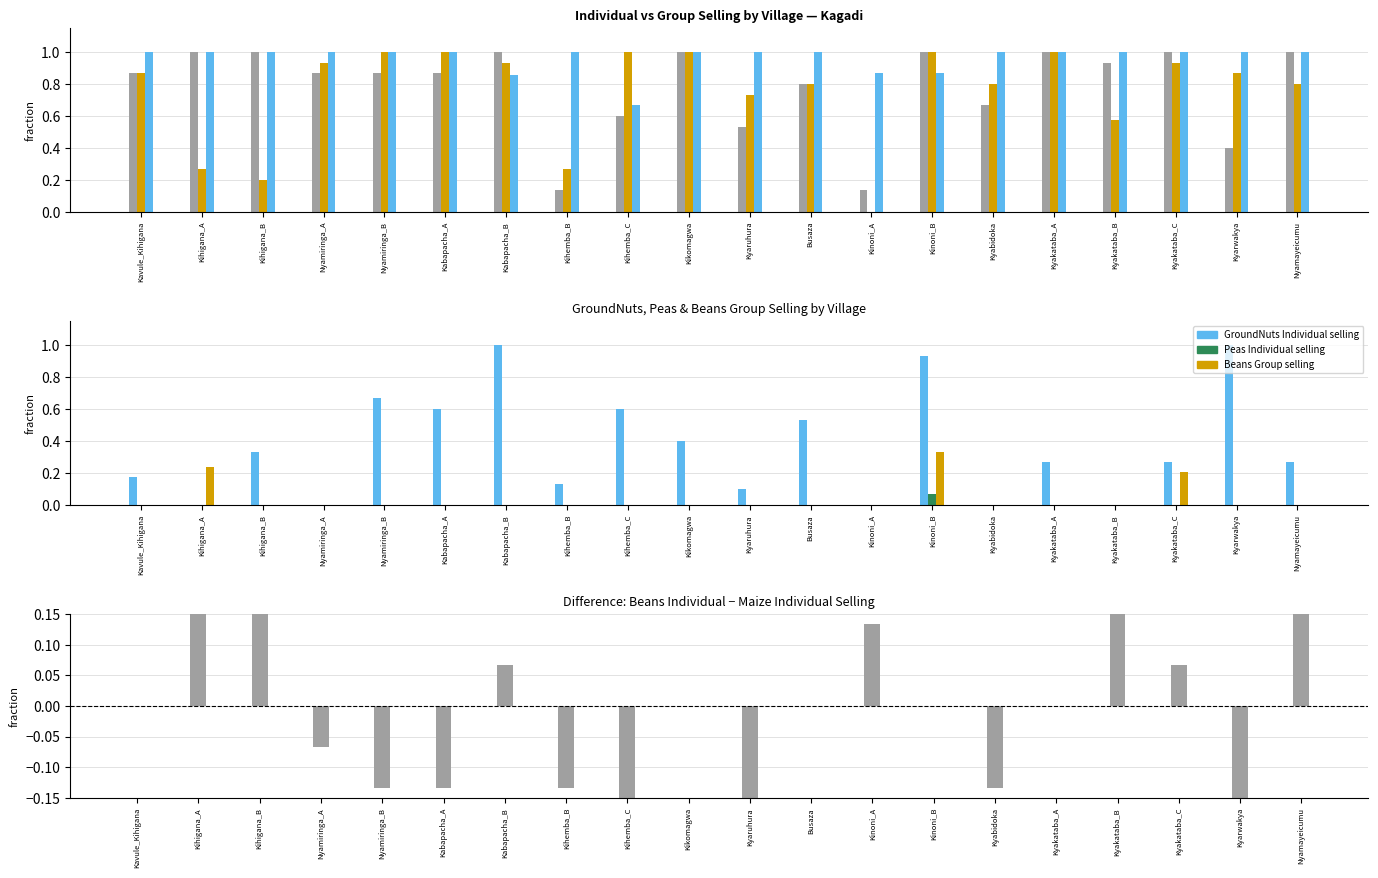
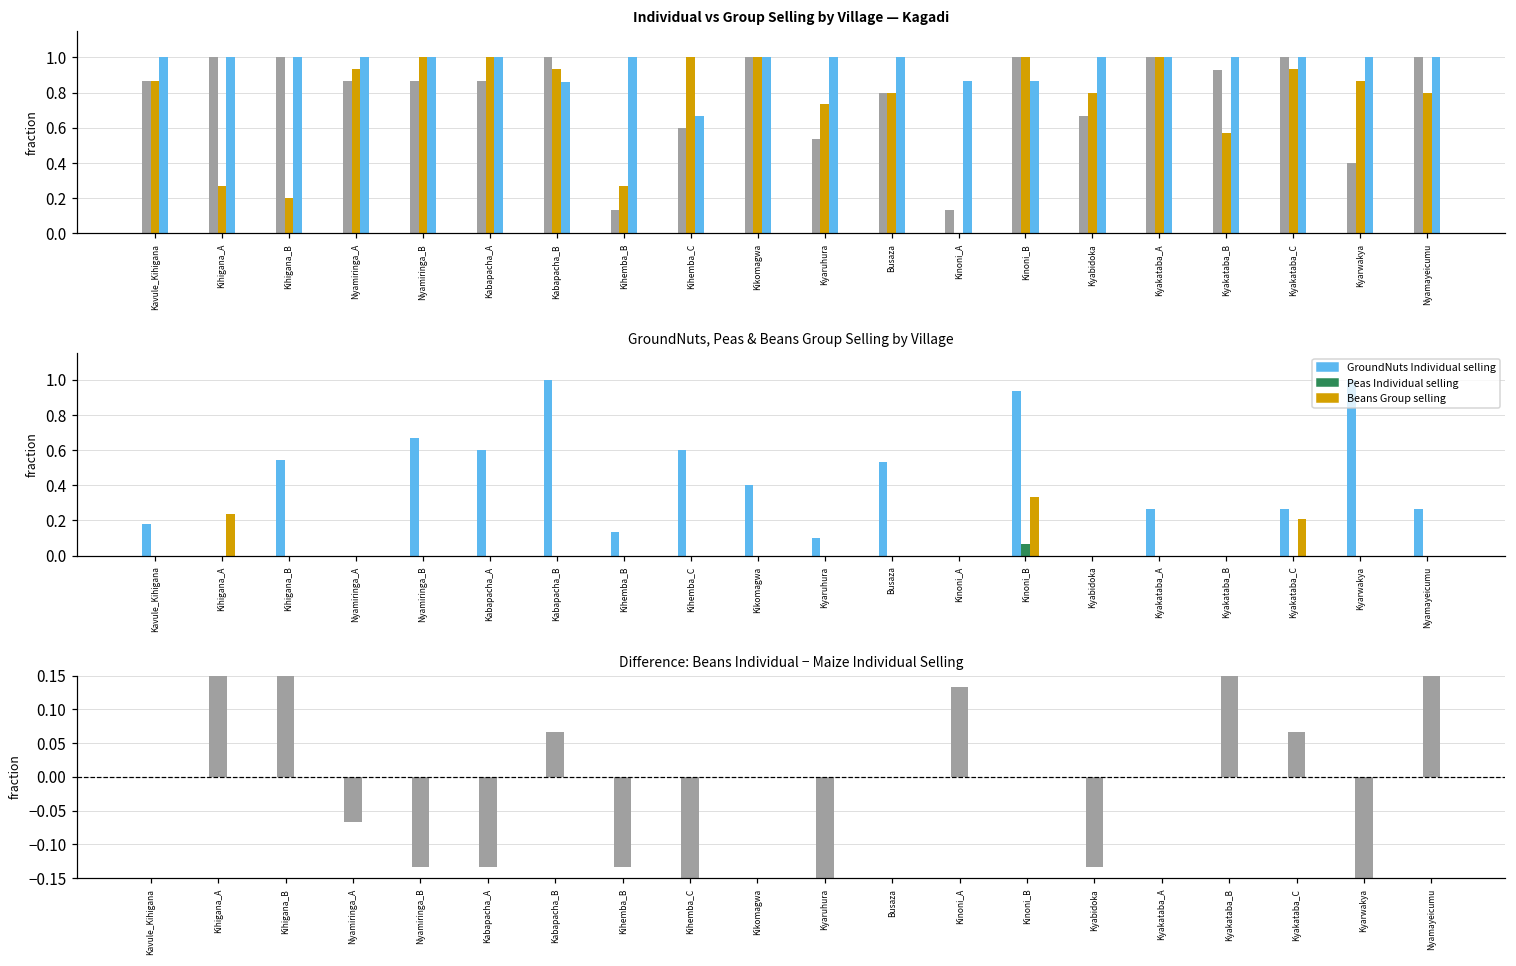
GroundNuts, Peas & Beans Group Selling by Village, GroundNuts Individual selling, Kihigana_B: 0.33 -> 0.54
